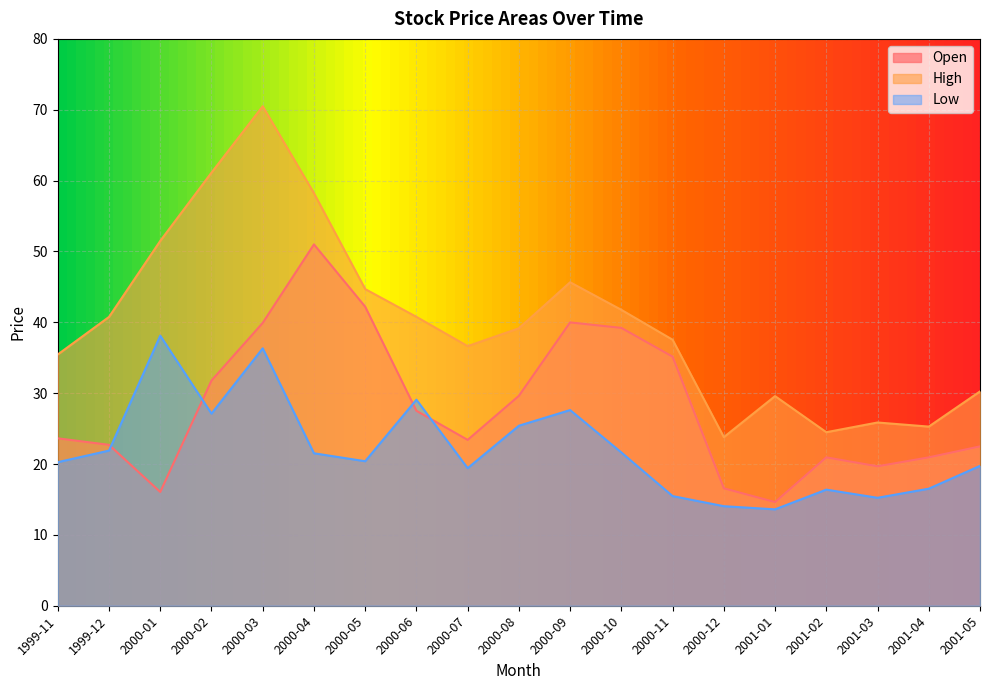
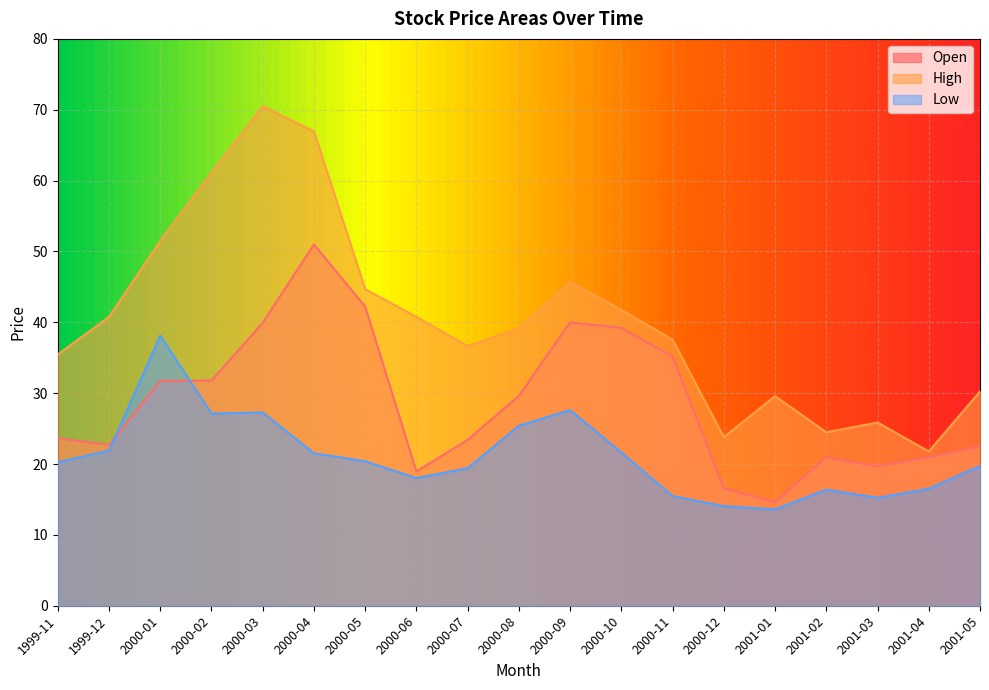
Open, 2000-01: 16 -> 32
Low, 2000-03: 36 -> 27
High, 2000-04: 58 -> 67
Open, 2000-06: 28 -> 19
Low, 2000-06: 29 -> 18
High, 2001-04: 25 -> 22
